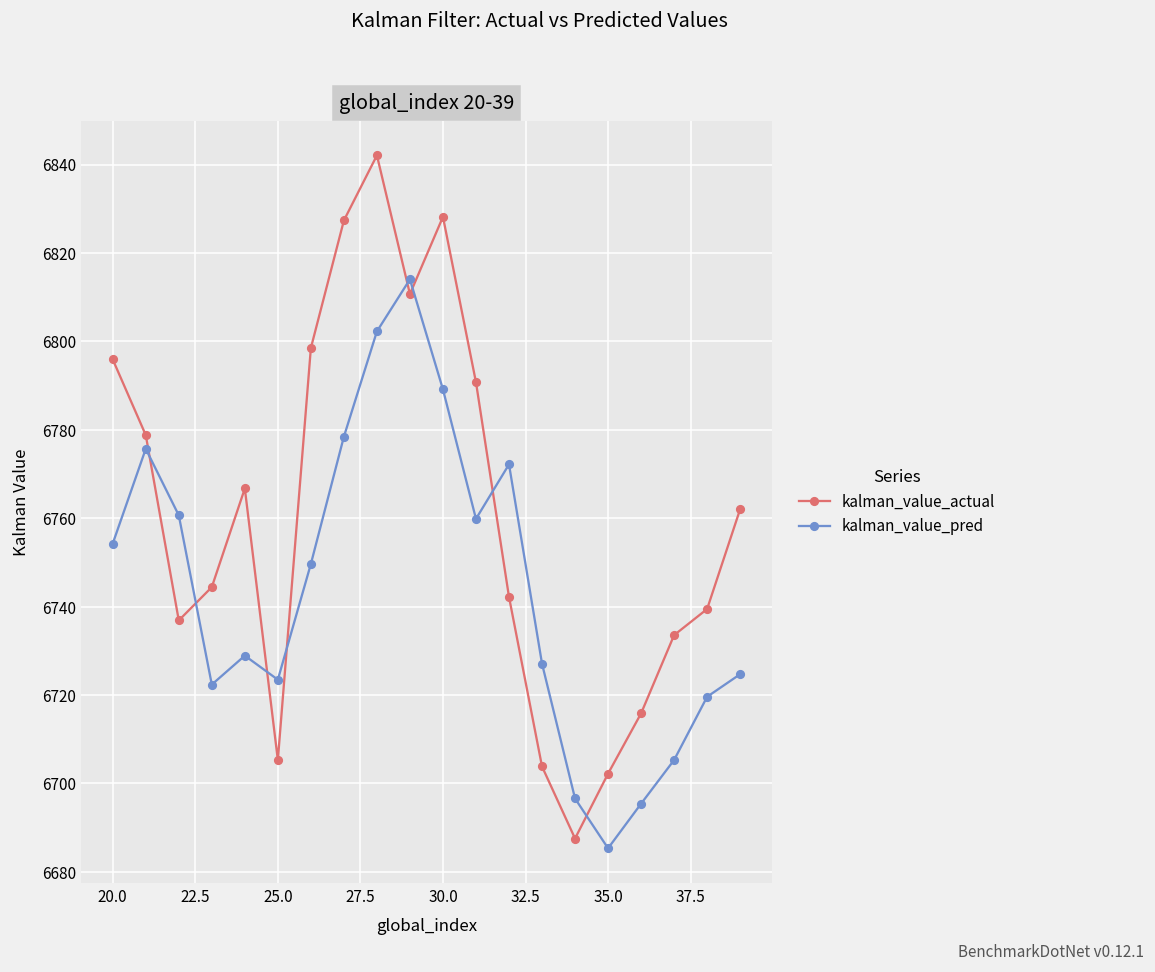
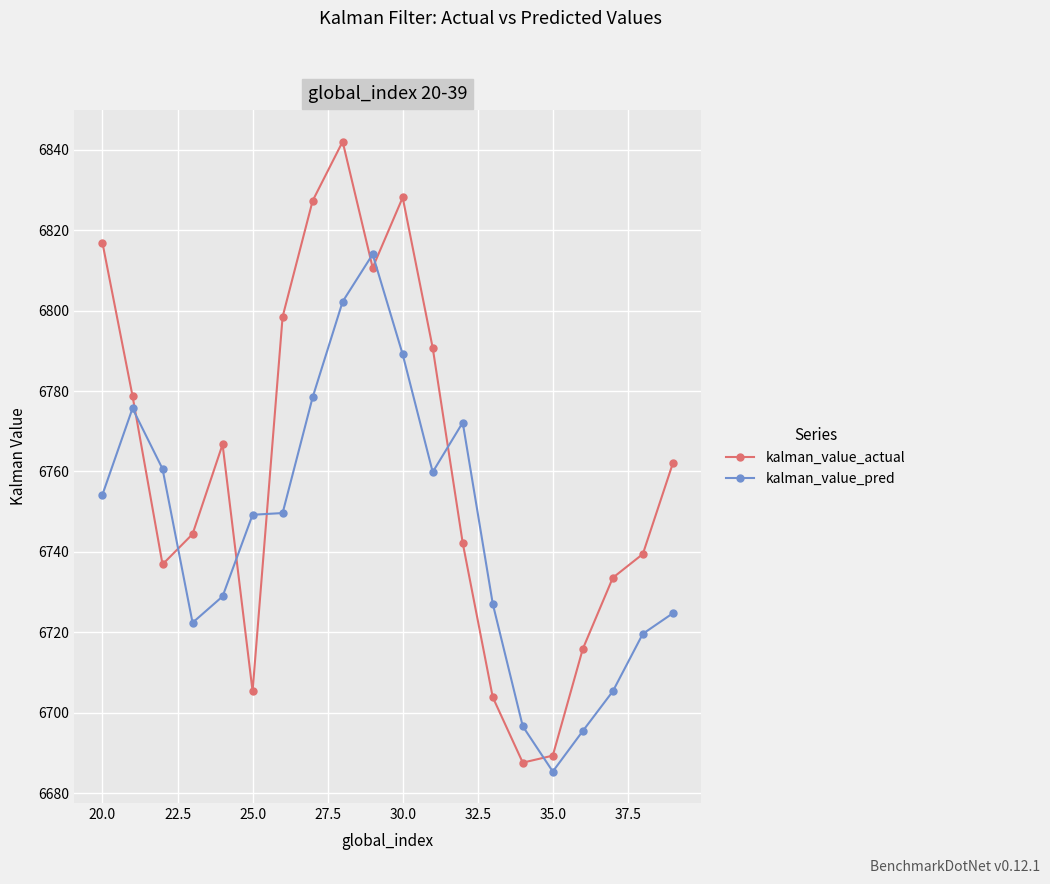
kalman_value_actual, 20.0: 6796 -> 6817
kalman_value_pred, 25.0: 6723 -> 6749
kalman_value_actual, 35.0: 6702 -> 6689
